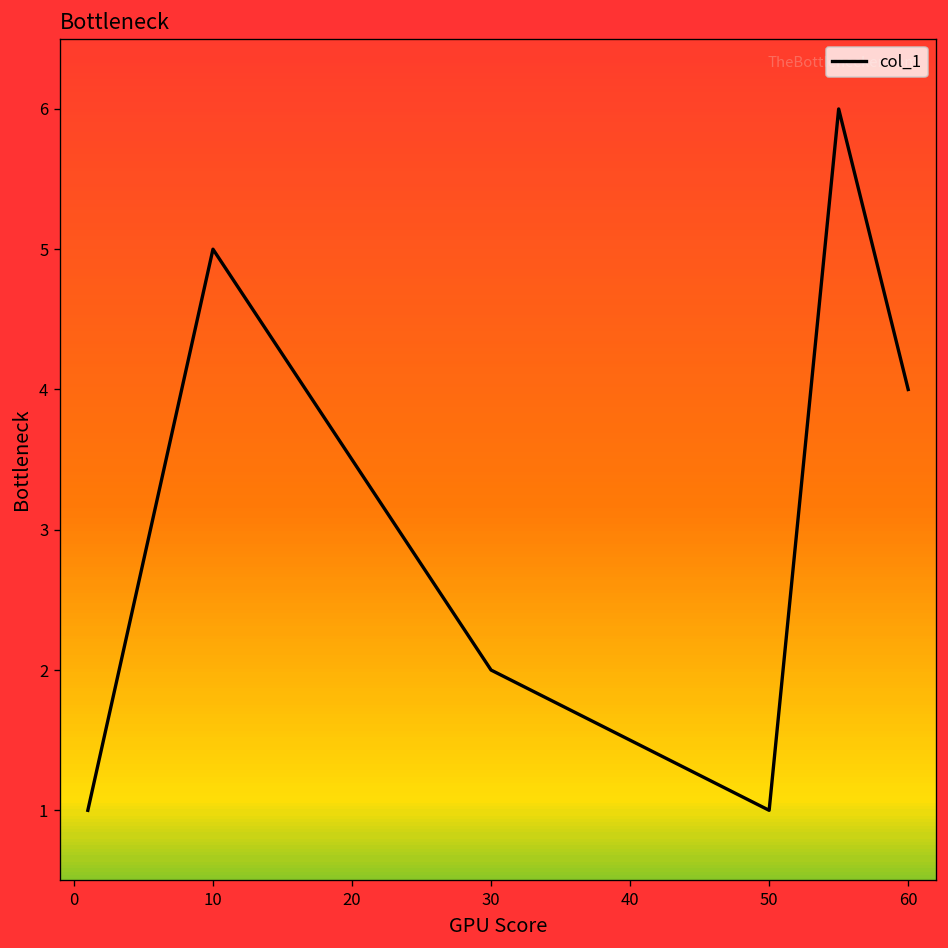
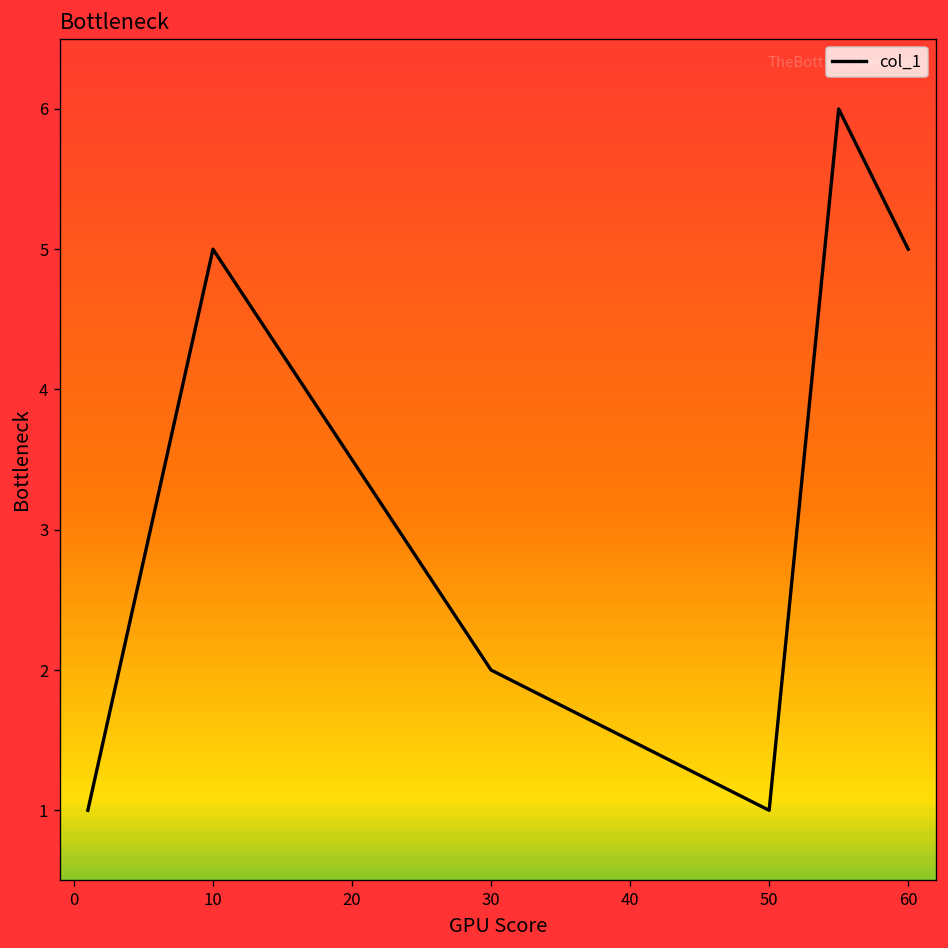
60: 4 -> 5
